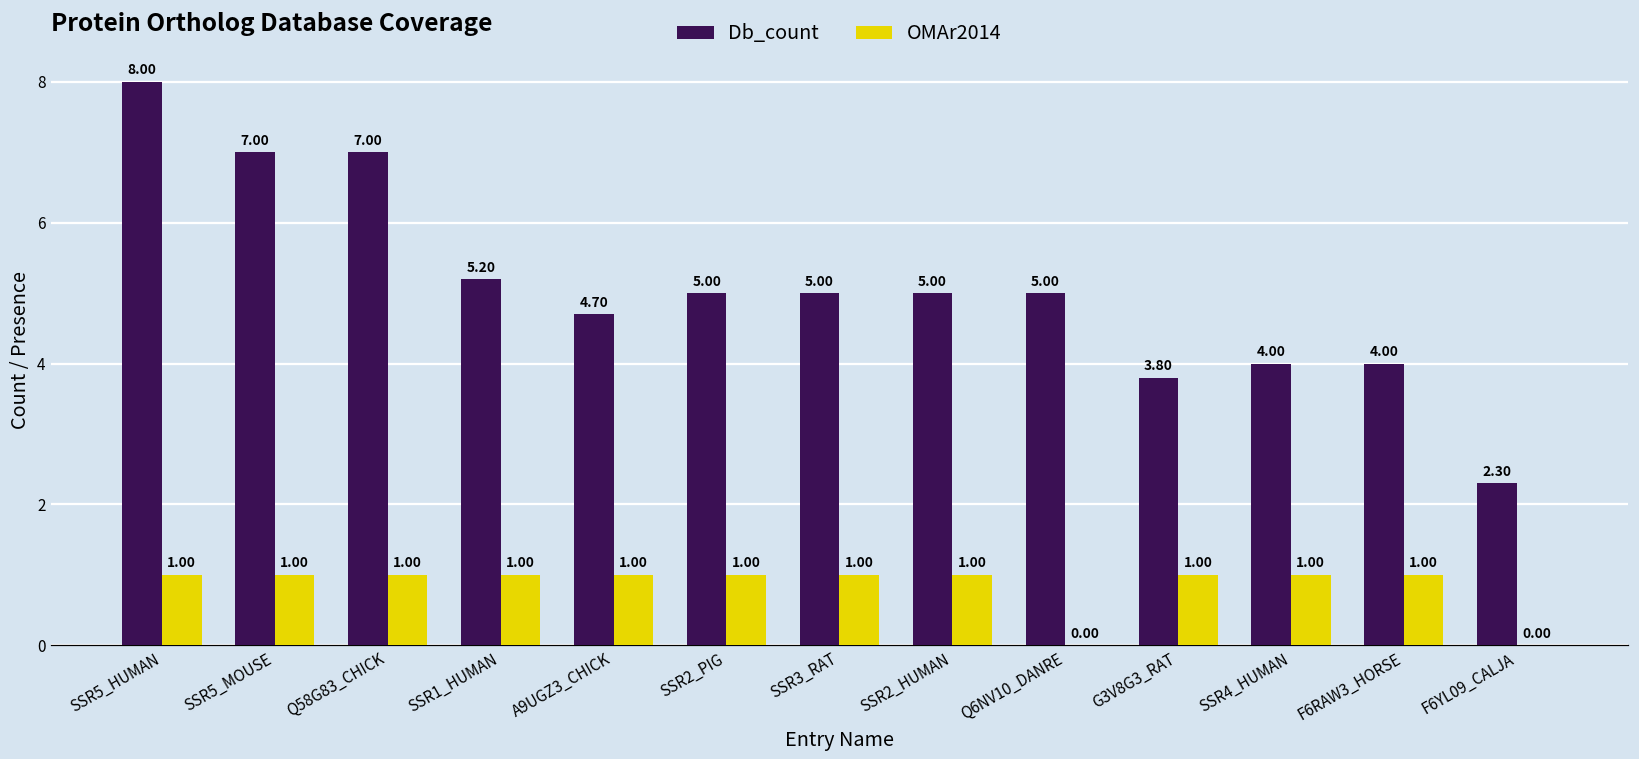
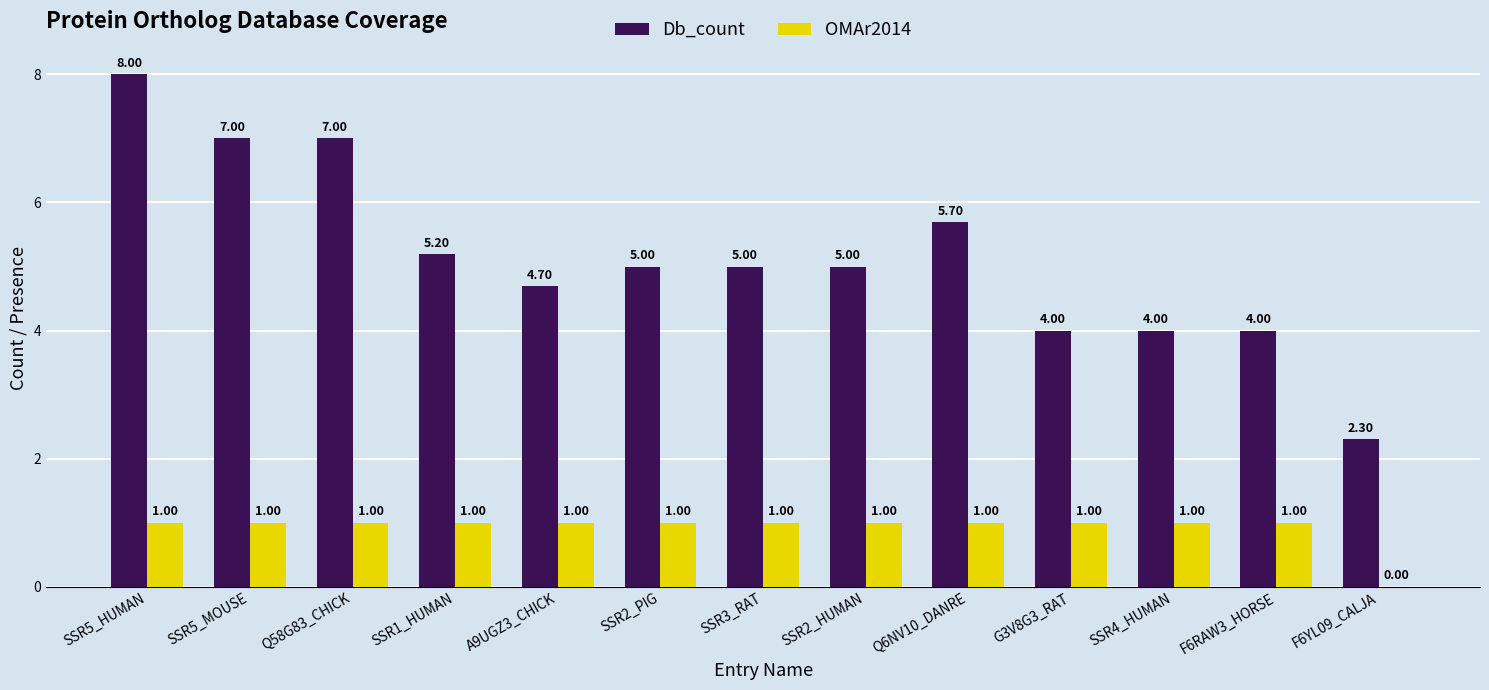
Db_count, Q6NV10_DANRE: 5.00 -> 5.70
OMAr2014, Q6NV10_DANRE: 0.00 -> 1.00
Db_count, G3V8G3_RAT: 3.80 -> 4.00
